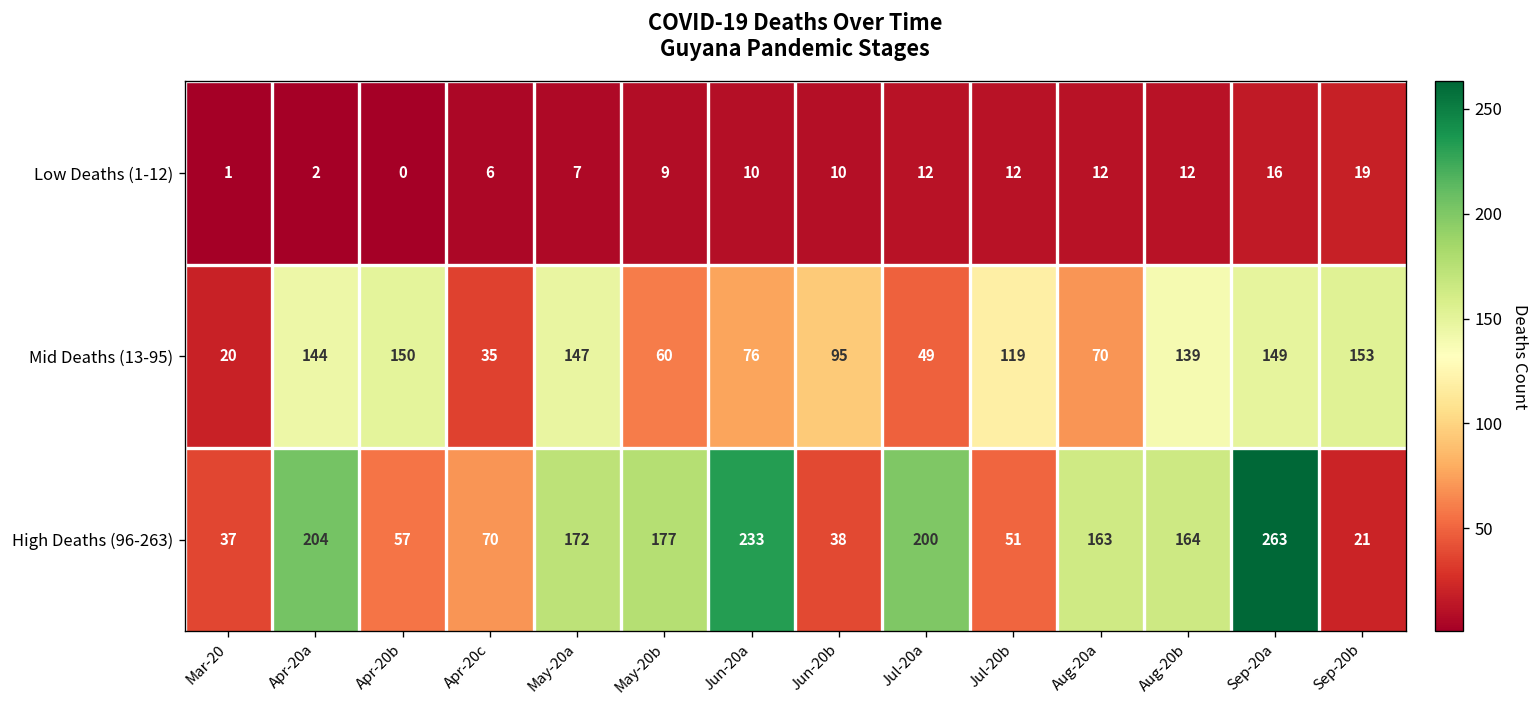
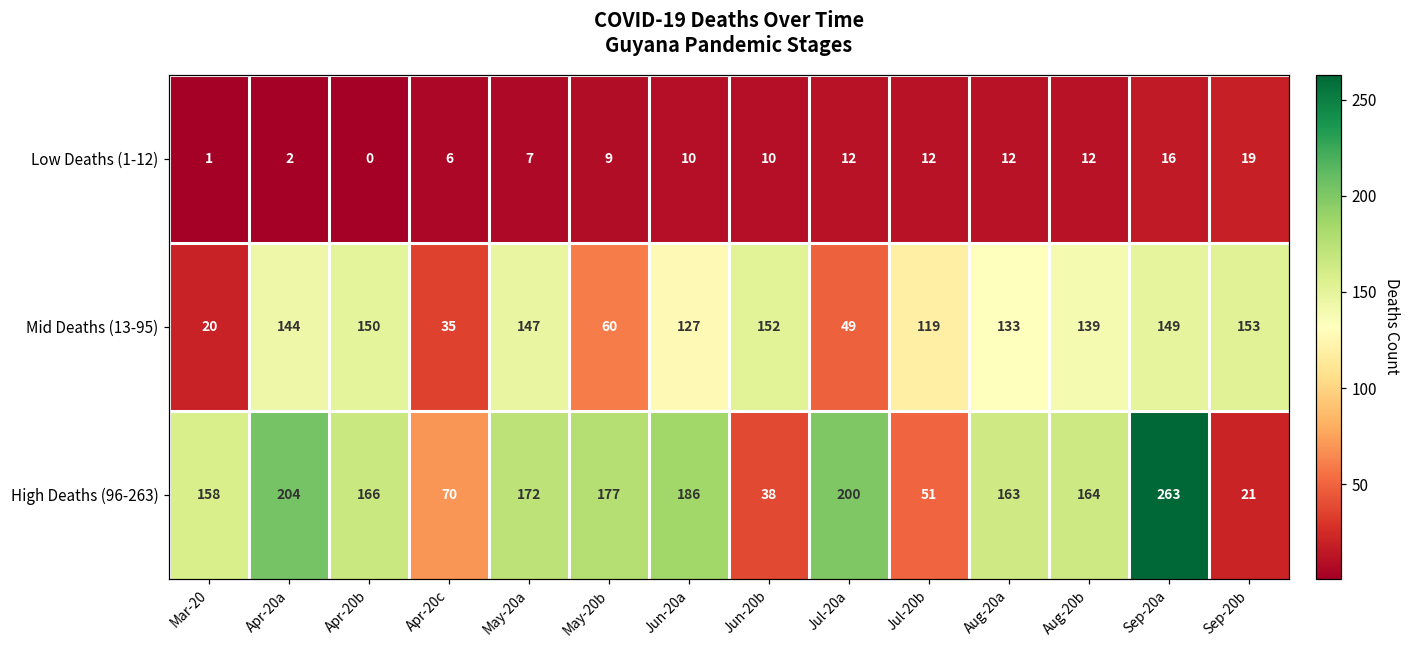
Mid Deaths (13-95), Jun-20a: 76 -> 127
Mid Deaths (13-95), Jun-20b: 95 -> 152
Mid Deaths (13-95), Aug-20a: 70 -> 133
High Deaths (96-263), Mar-20: 37 -> 158
High Deaths (96-263), Apr-20b: 57 -> 166
High Deaths (96-263), Jun-20a: 233 -> 186
